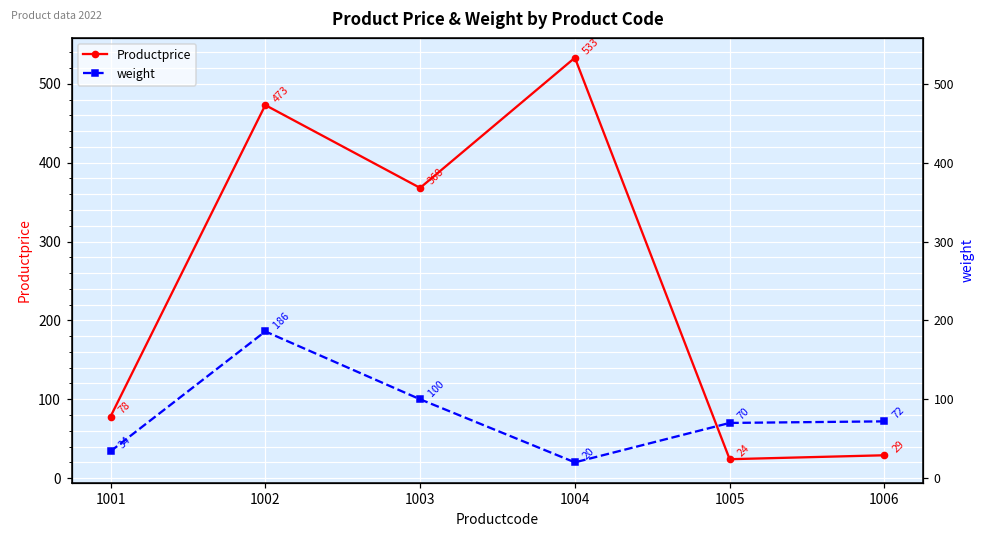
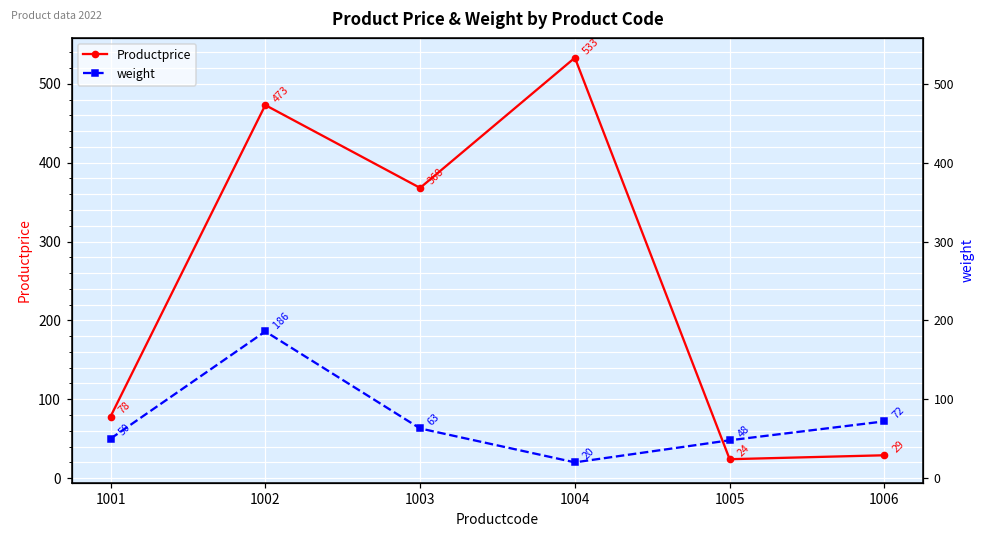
weight, 1001: 34 -> 50
weight, 1003: 100 -> 63
weight, 1005: 70 -> 48
